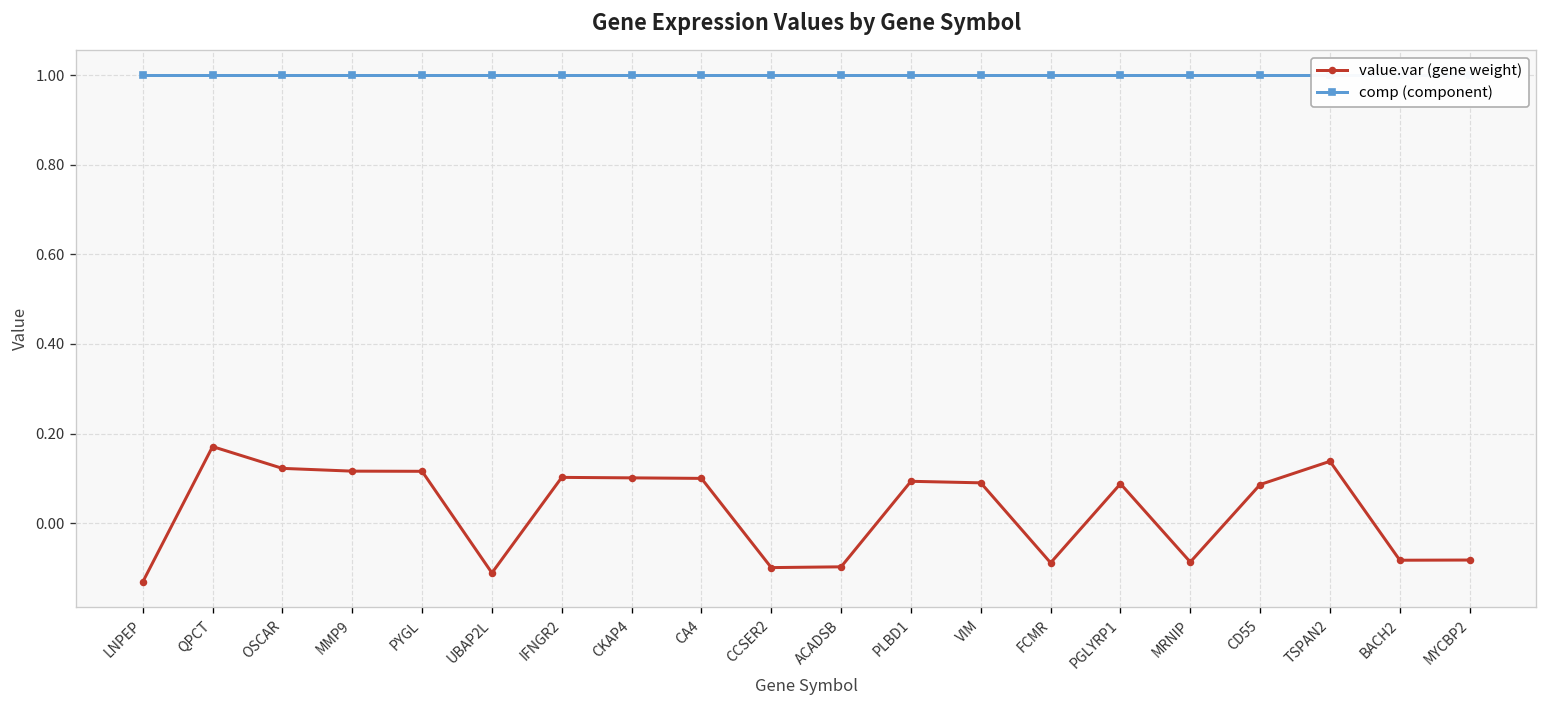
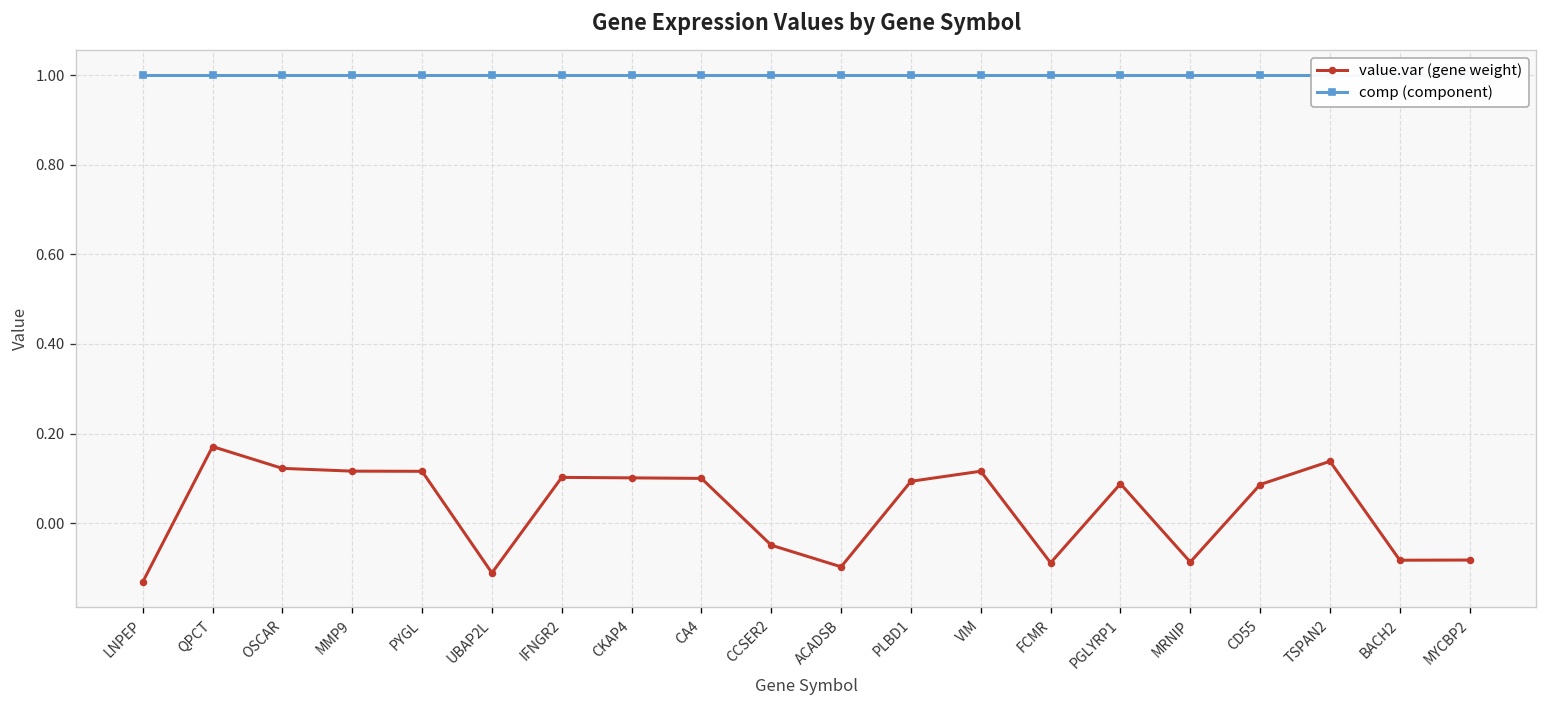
value.var (gene weight), CCSER2: -0.10 -> -0.05
value.var (gene weight), VIM: 0.09 -> 0.12
